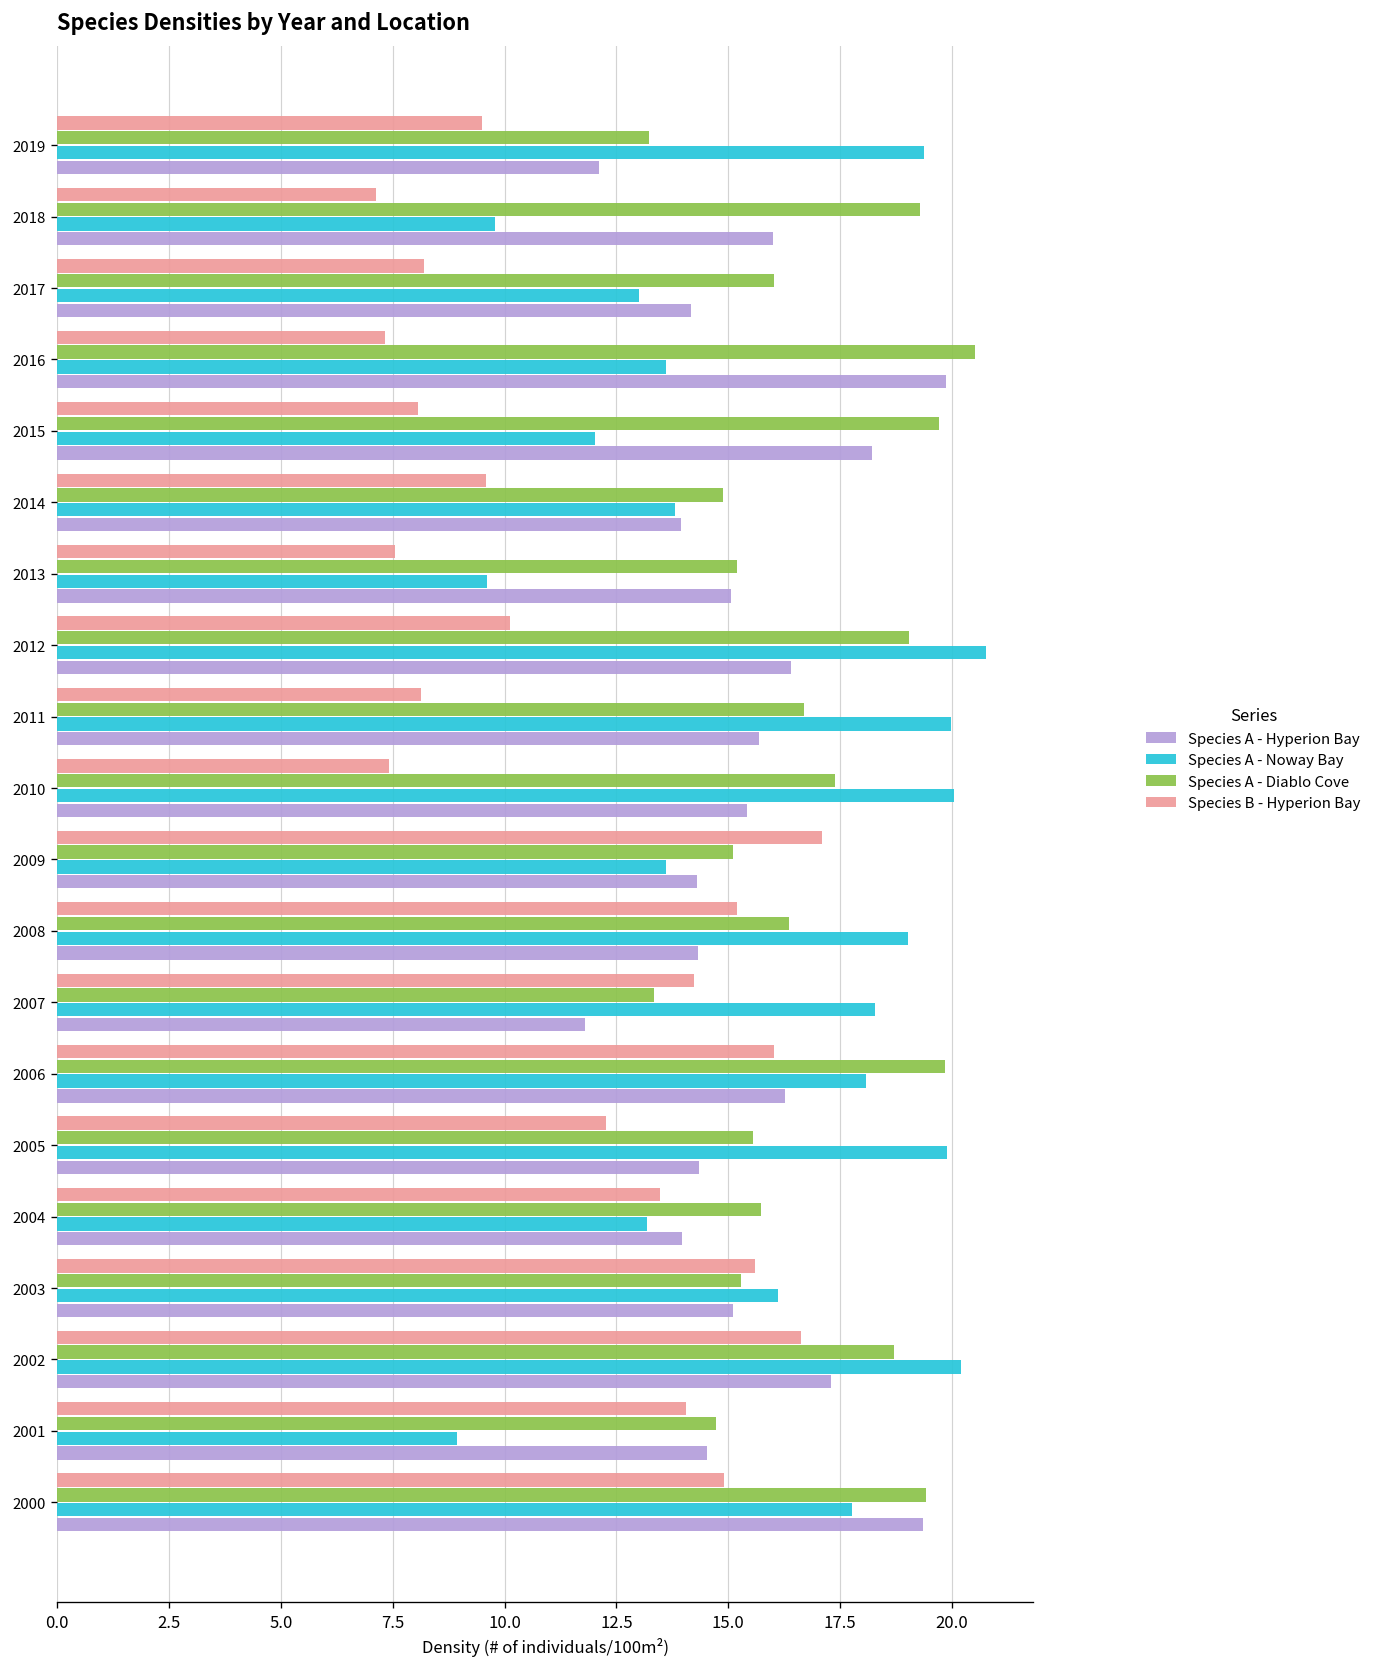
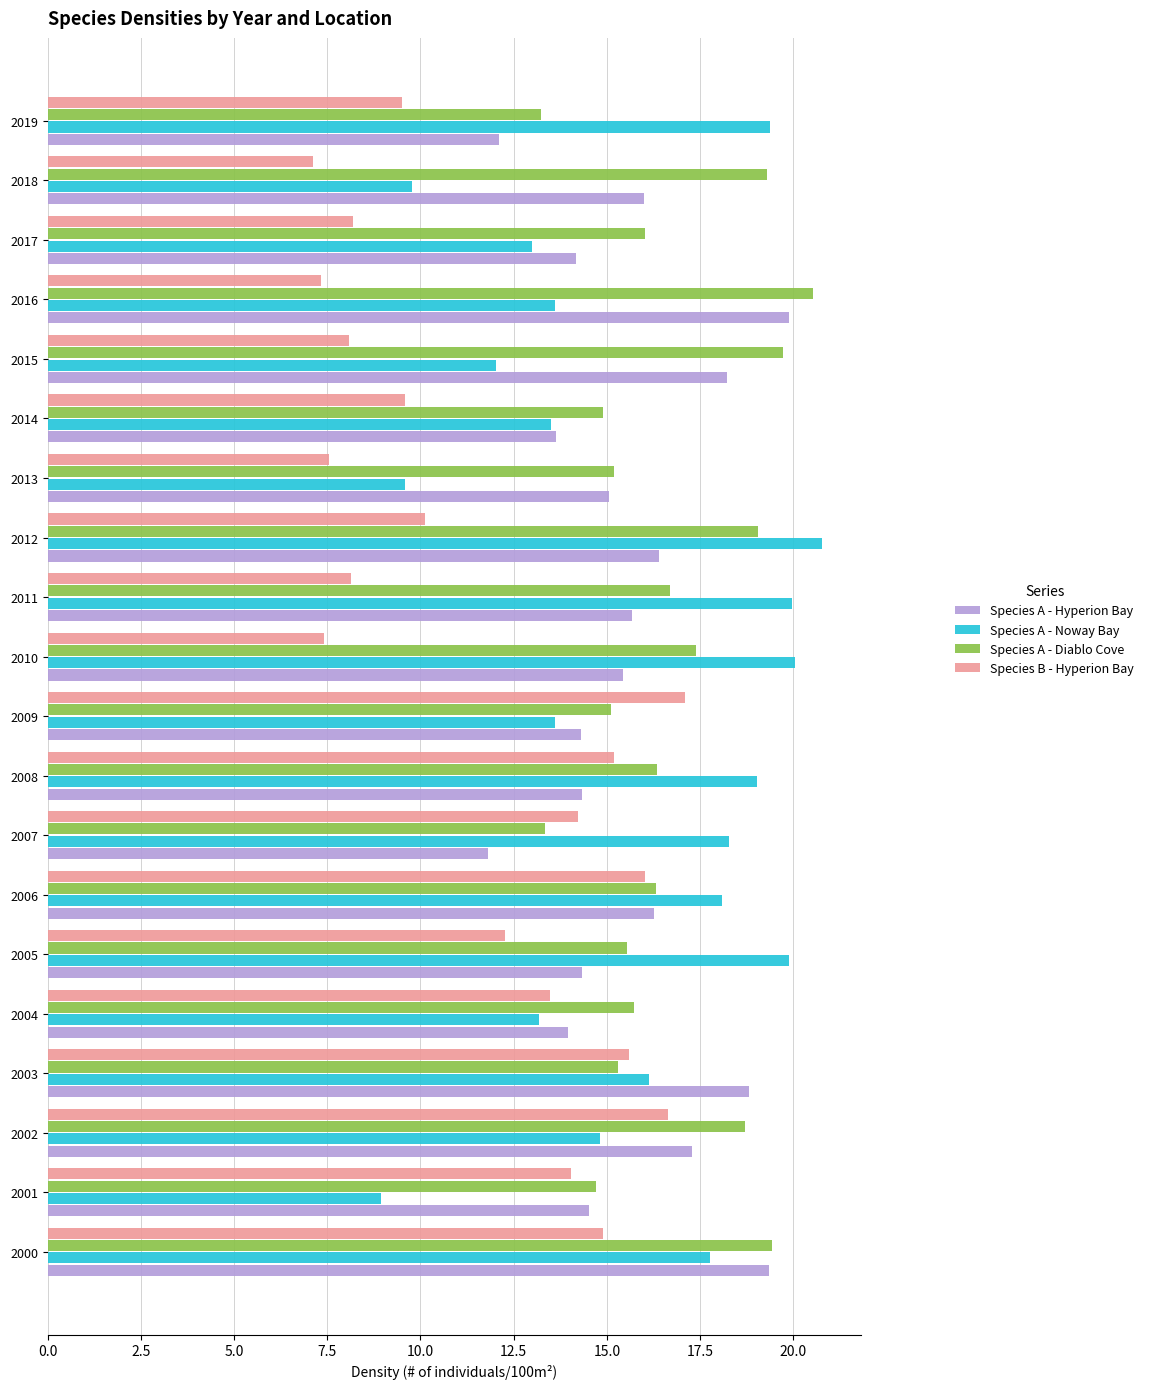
Species A - Noway Bay, 2014: 13.8 -> 13.5
Species A - Hyperion Bay, 2014: 13.9 -> 13.6
Species A - Diablo Cove, 2006: 19.8 -> 16.3
Species A - Hyperion Bay, 2003: 15.1 -> 18.8
Species A - Noway Bay, 2002: 20.2 -> 14.8
